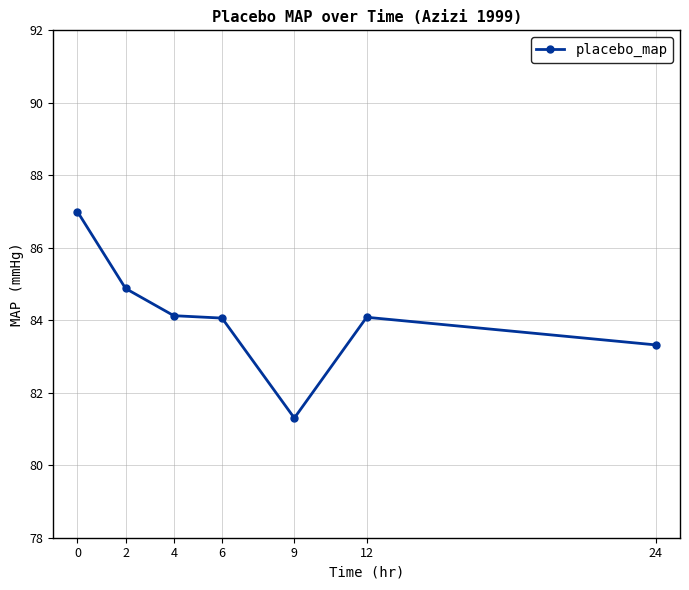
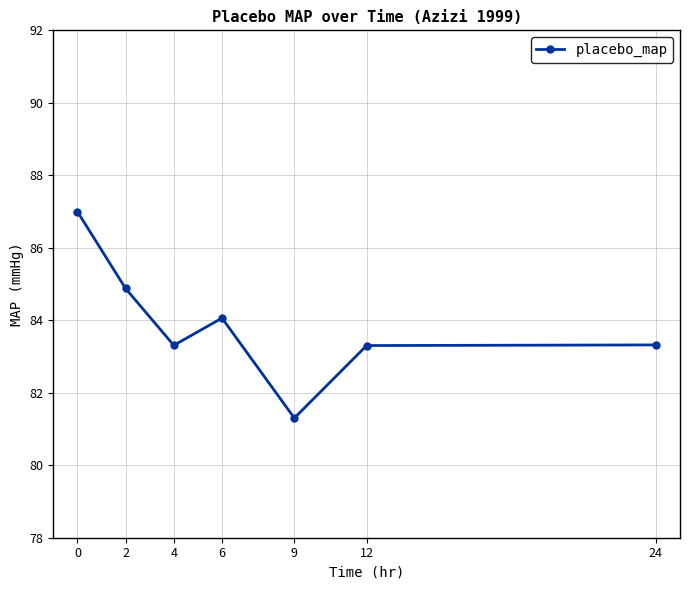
4: 84.1 -> 83.3
12: 84.1 -> 83.3
